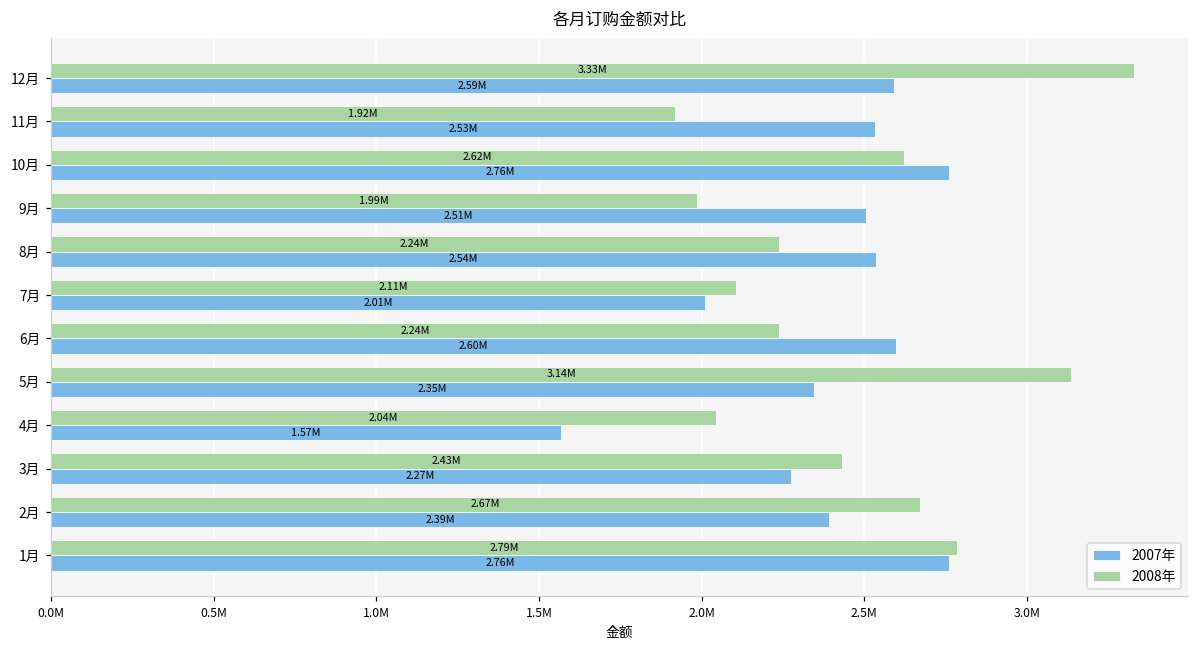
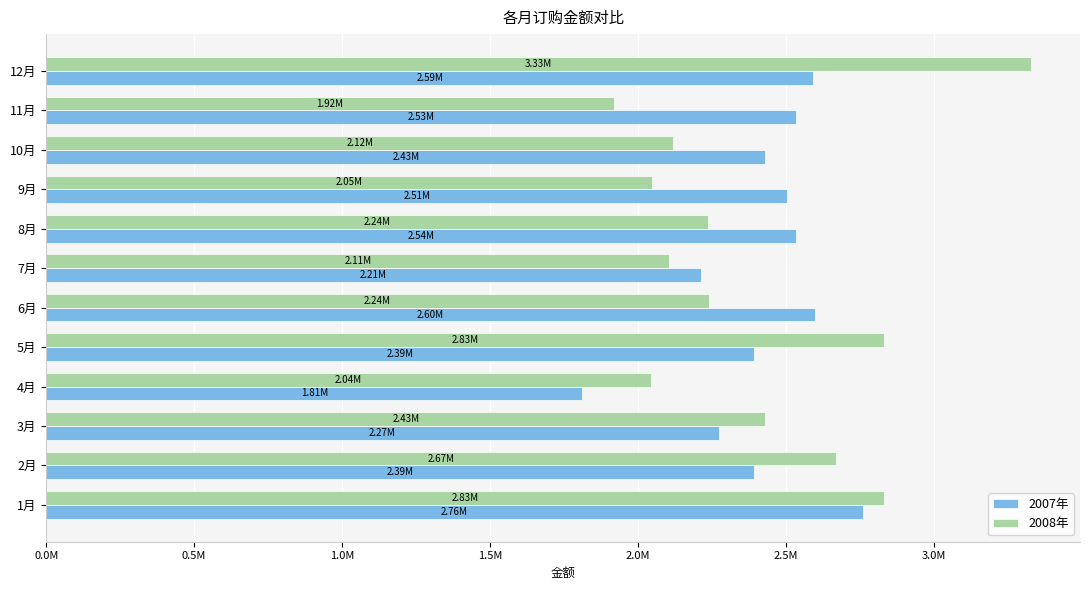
2008年, 10月: 2.62M -> 2.12M
2007年, 10月: 2.76M -> 2.43M
2008年, 9月: 1.99M -> 2.05M
2007年, 7月: 2.01M -> 2.21M
2008年, 5月: 3.14M -> 2.83M
2007年, 5月: 2.35M -> 2.39M
2007年, 4月: 1.57M -> 1.81M
2008年, 1月: 2.79M -> 2.83M
